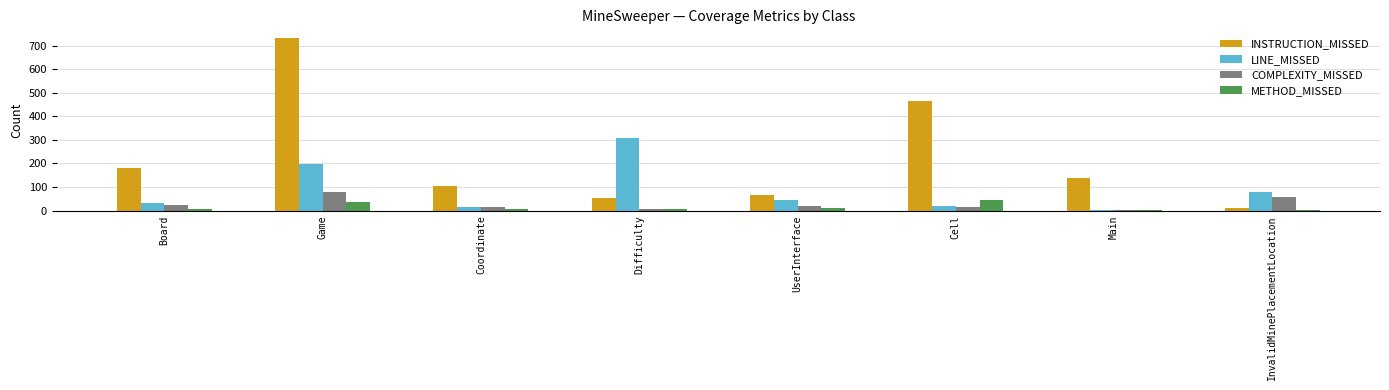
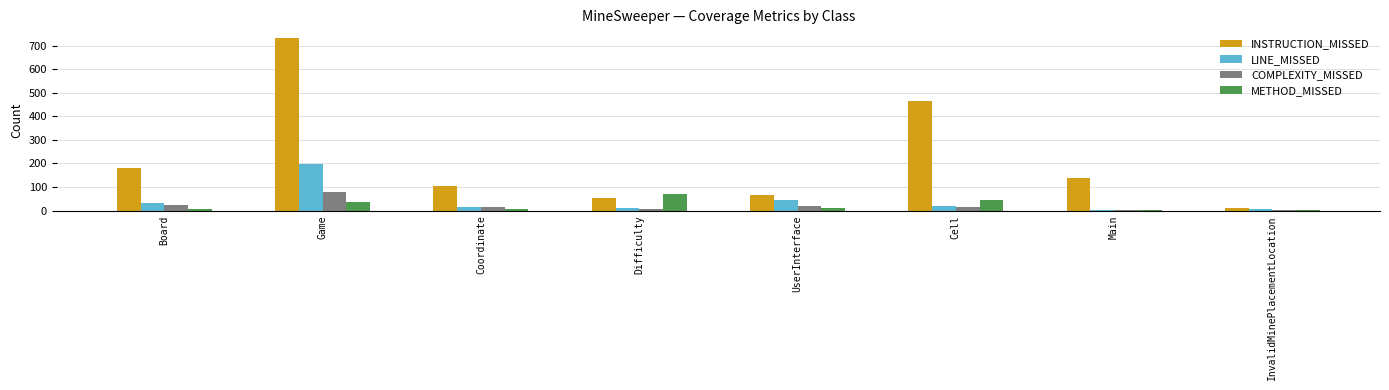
LINE_MISSED, Difficulty: 310 -> 10
METHOD_MISSED, Difficulty: 10 -> 70
LINE_MISSED, InvalidMinePlacementLocation: 80 -> 10
COMPLEXITY_MISSED, InvalidMinePlacementLocation: 60 -> 0
